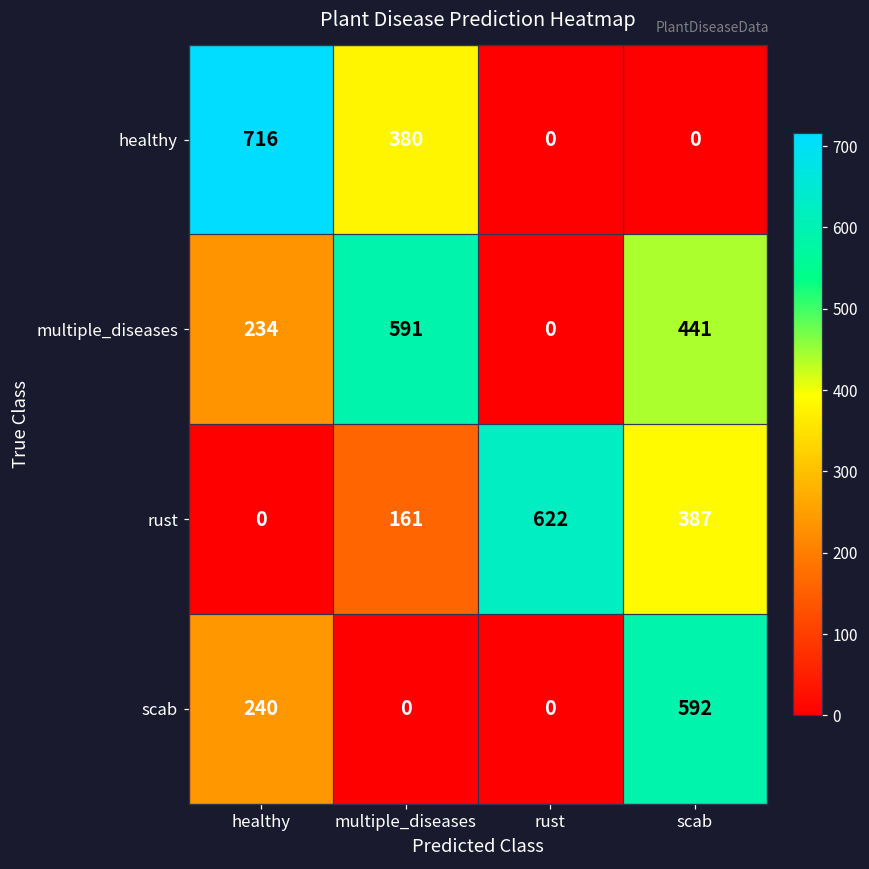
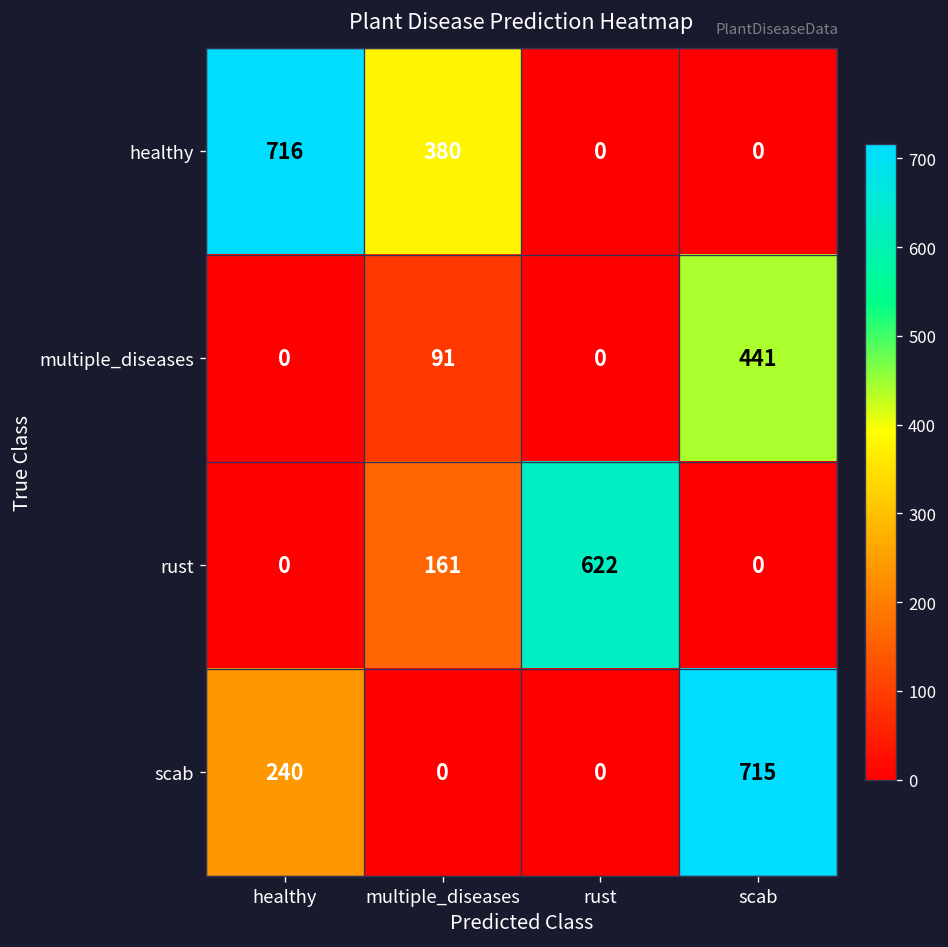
multiple_diseases, healthy: 234 -> 0
multiple_diseases, multiple_diseases: 591 -> 91
rust, scab: 387 -> 0
scab, scab: 592 -> 715
